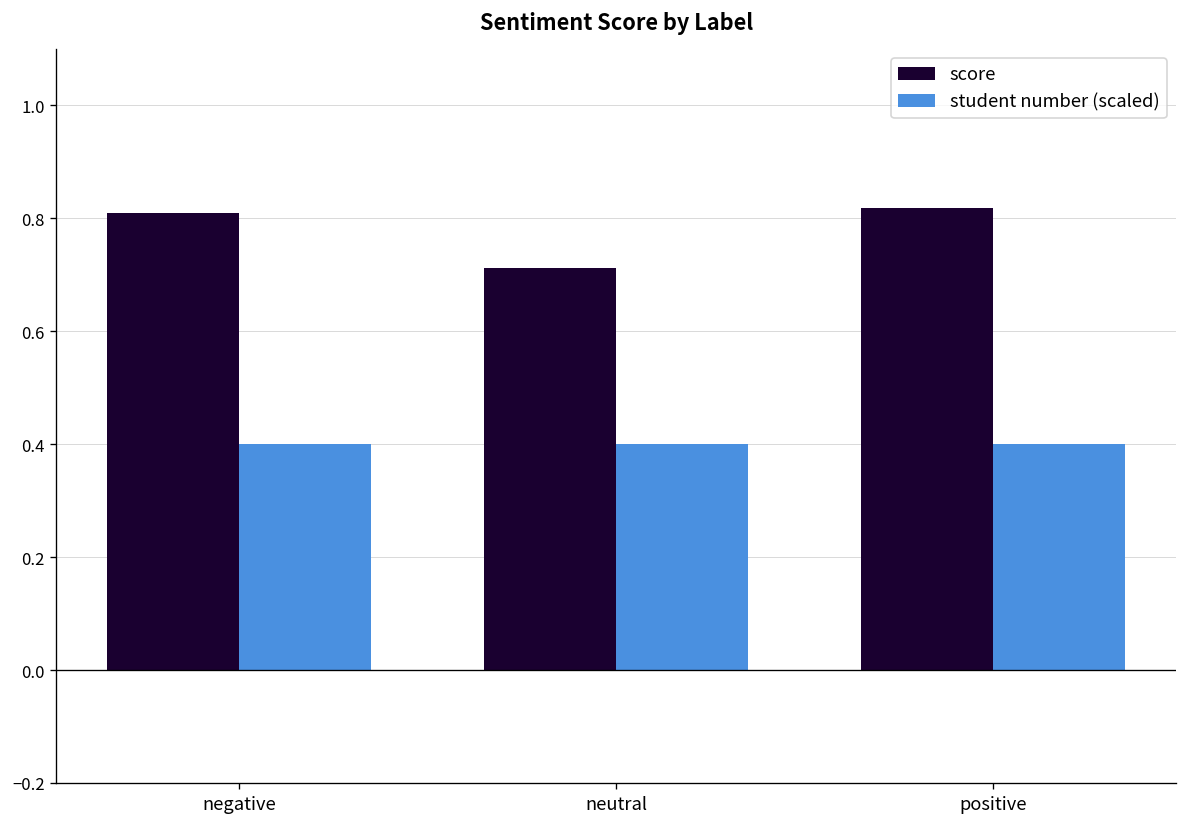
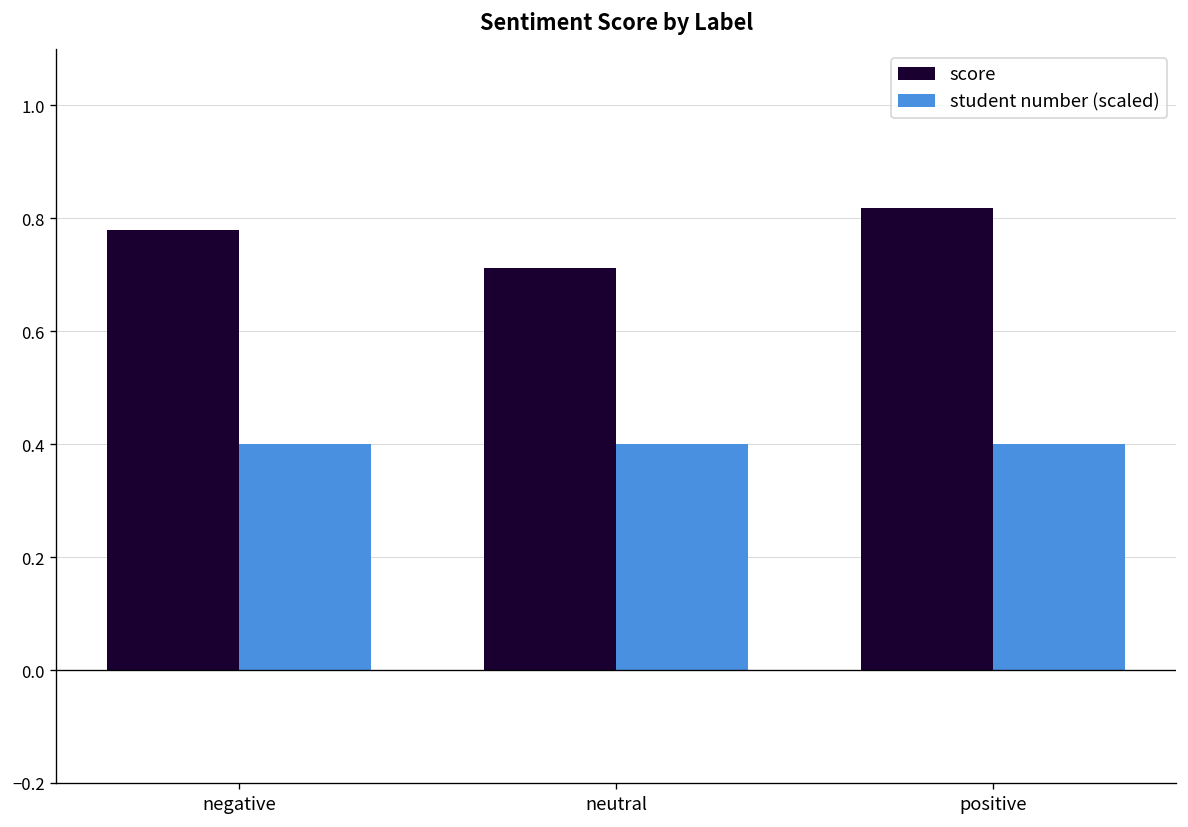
score, negative: 0.81 -> 0.78
